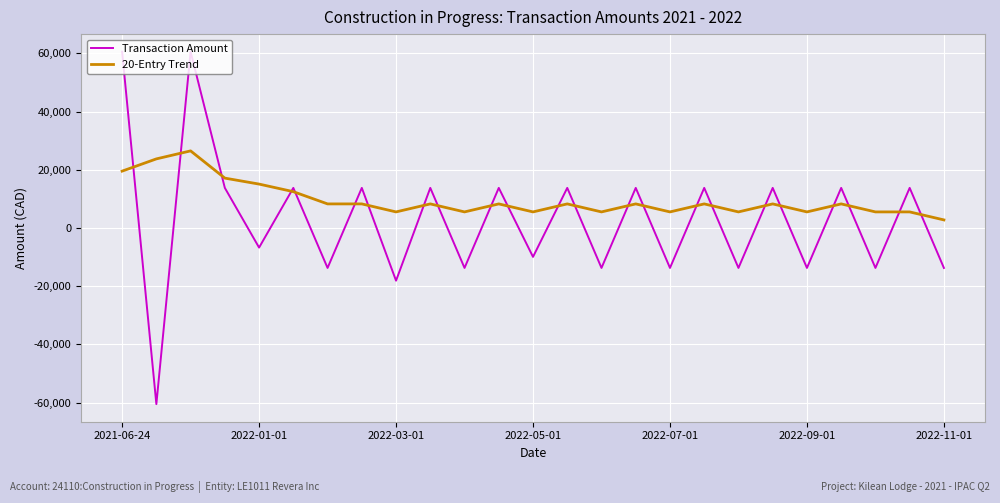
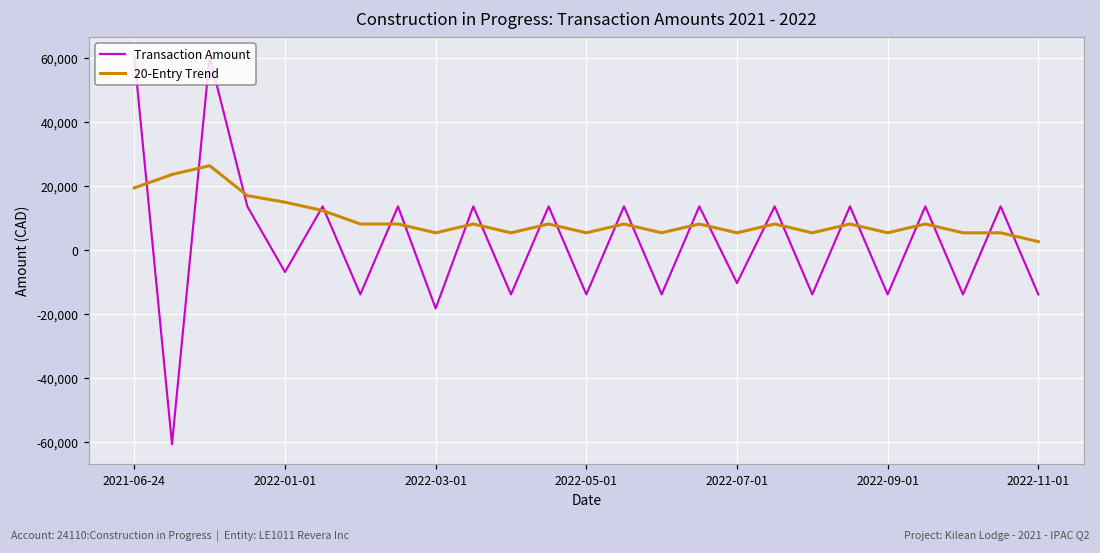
Transaction Amount, 2022-05-01: -10,000 -> -14,000
Transaction Amount, 2022-07-01: -14,000 -> -10,000
